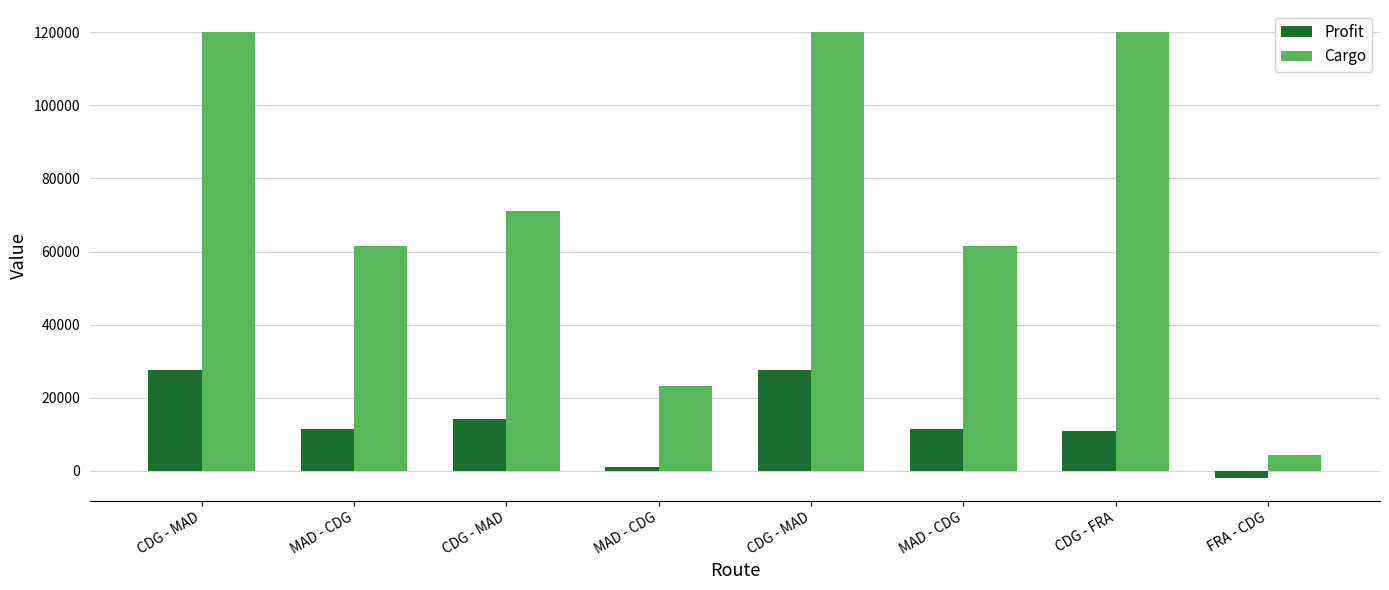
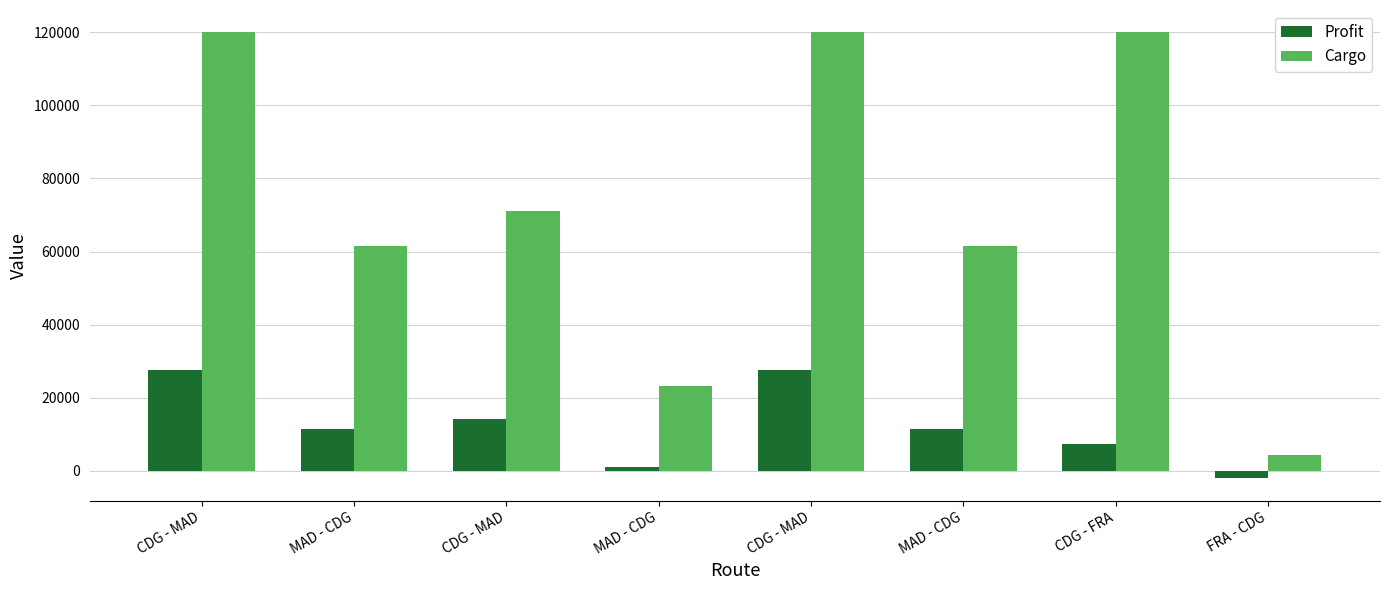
Profit, CDG - FRA: 11000 -> 7000
